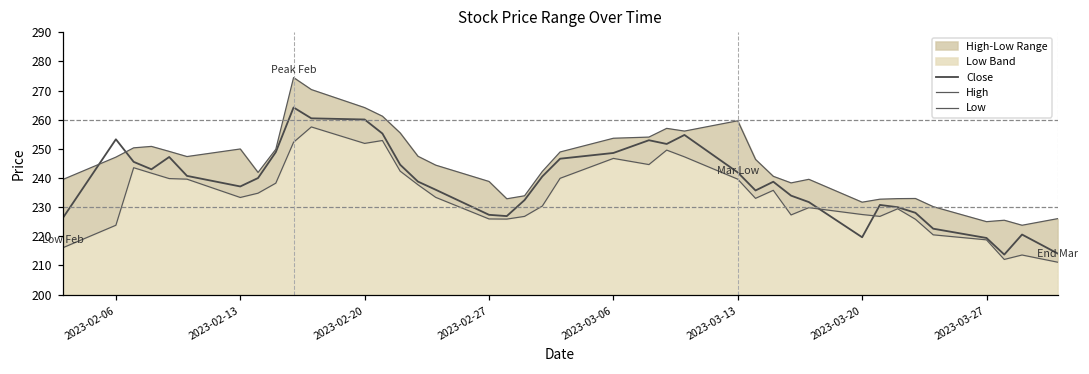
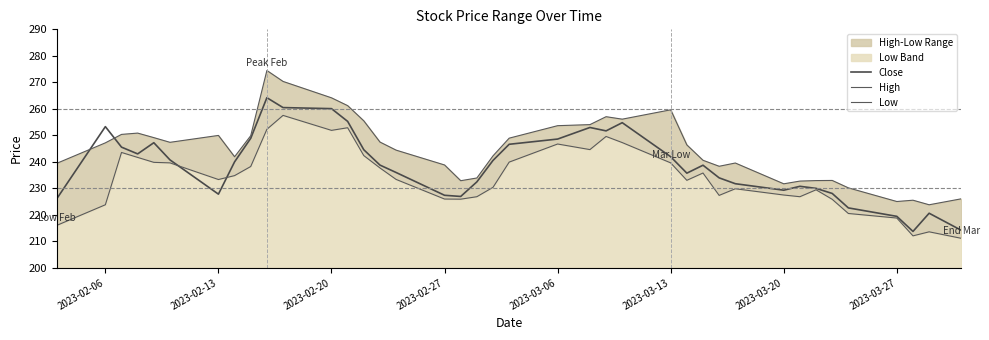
Close, 2023-02-13: 237 -> 228
Close, 2023-03-20: 220 -> 229
